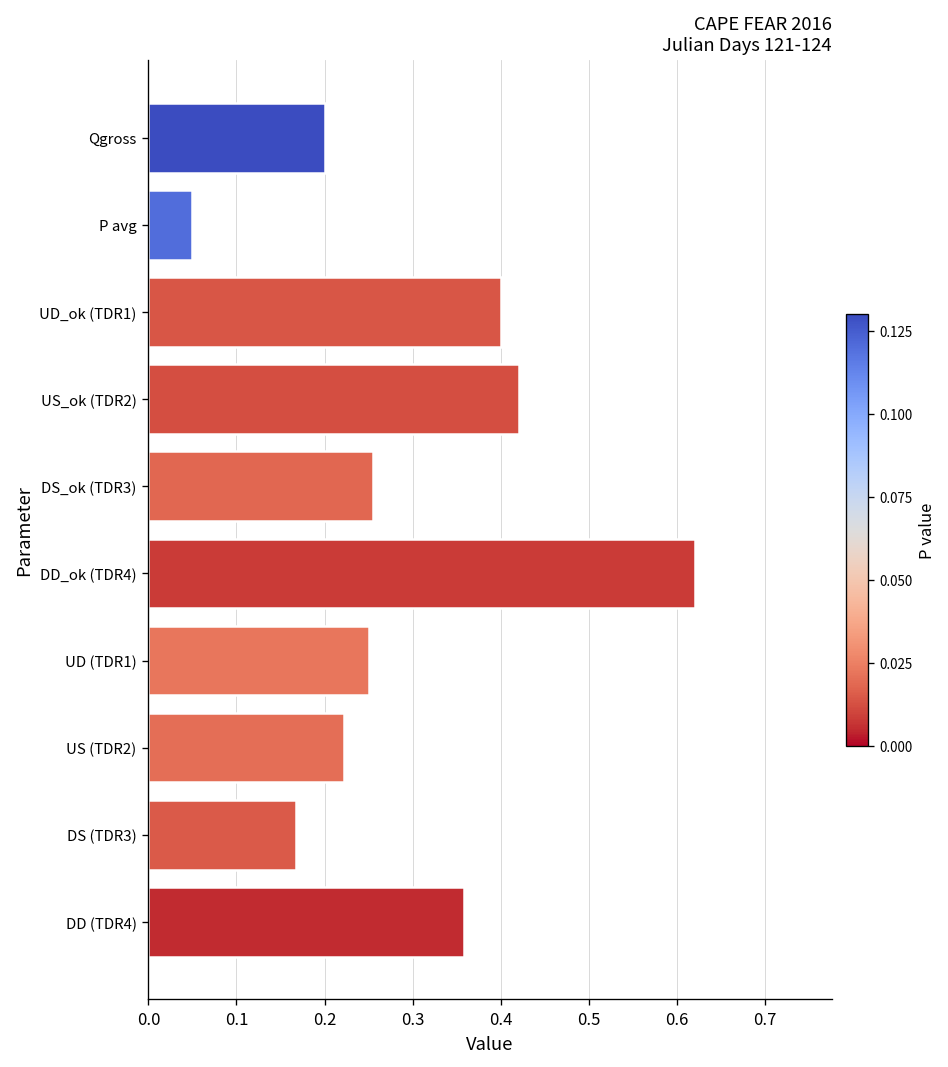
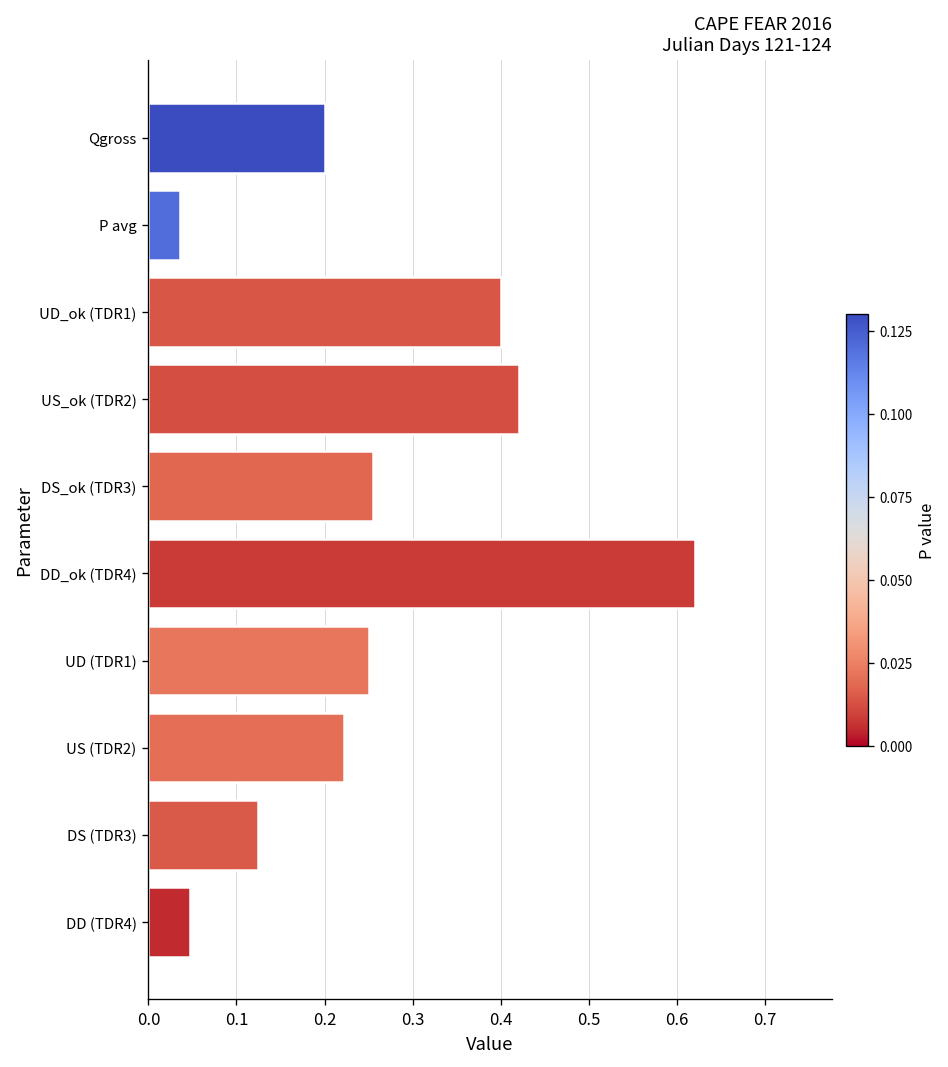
P avg: 0.05 -> 0.04
DS (TDR3): 0.17 -> 0.12
DD (TDR4): 0.36 -> 0.05
